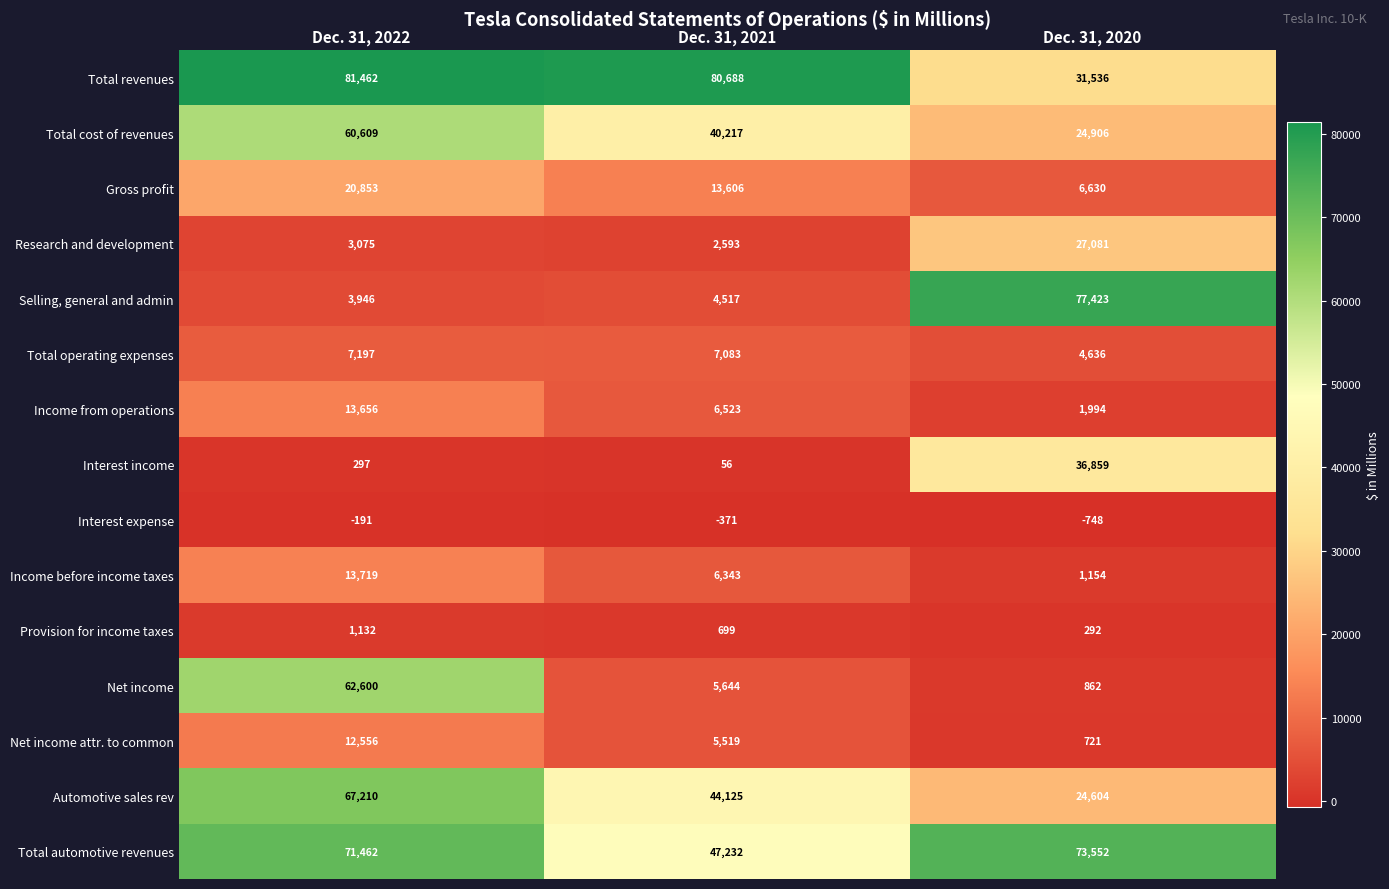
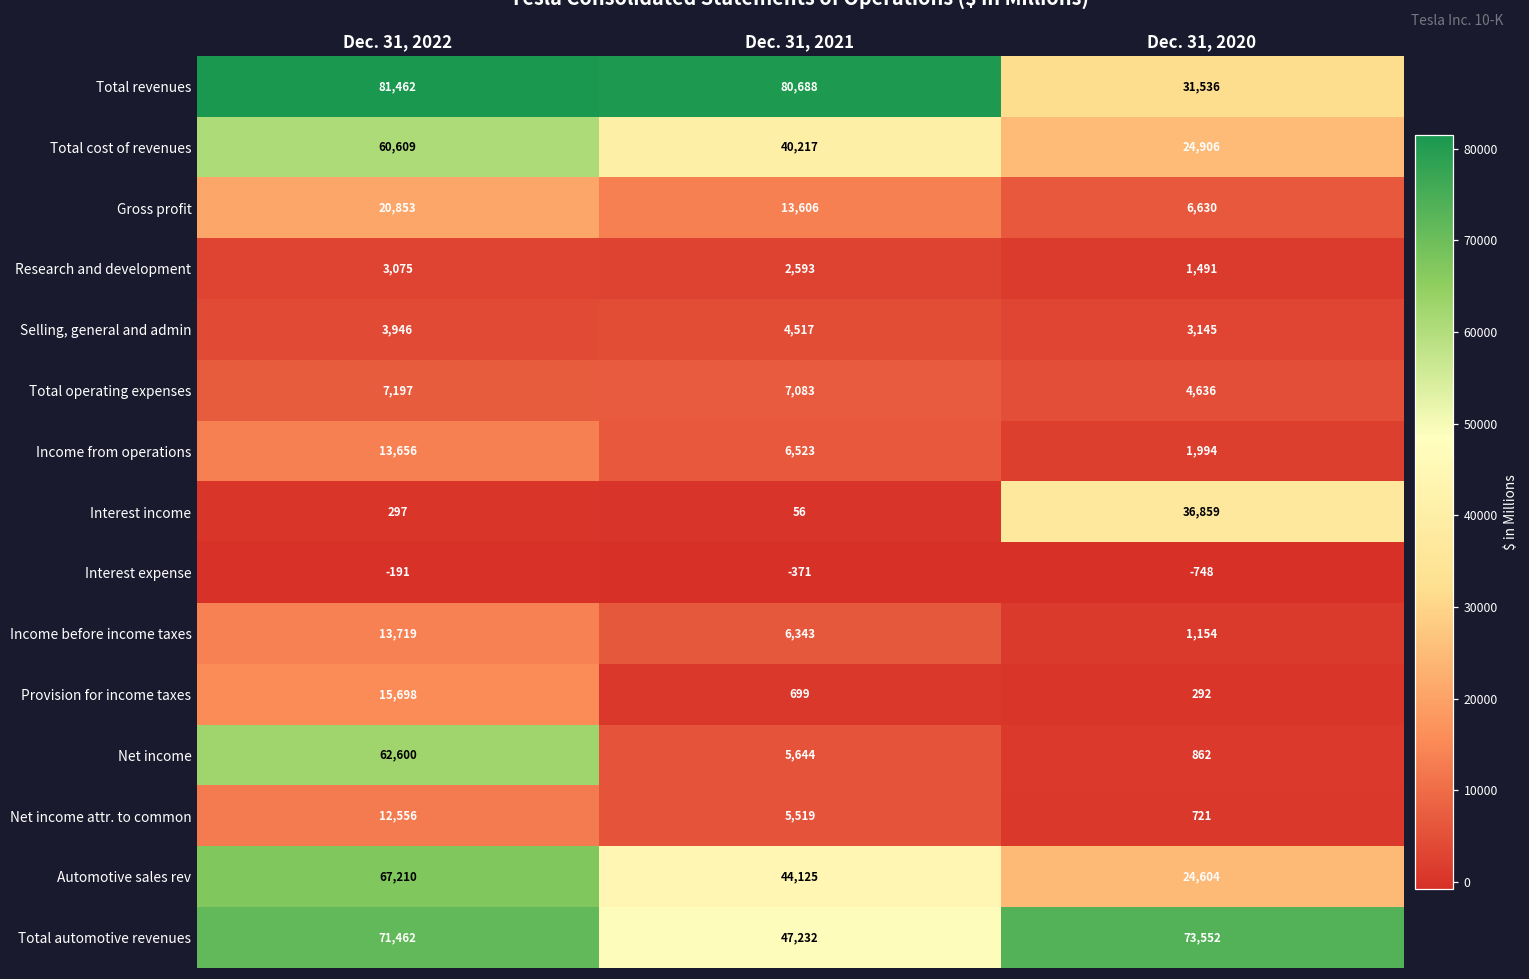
Research and development, Dec. 31, 2020: 27,081 -> 1,491
Selling, general and admin, Dec. 31, 2020: 77,423 -> 3,145
Provision for income taxes, Dec. 31, 2022: 1,132 -> 15,698
